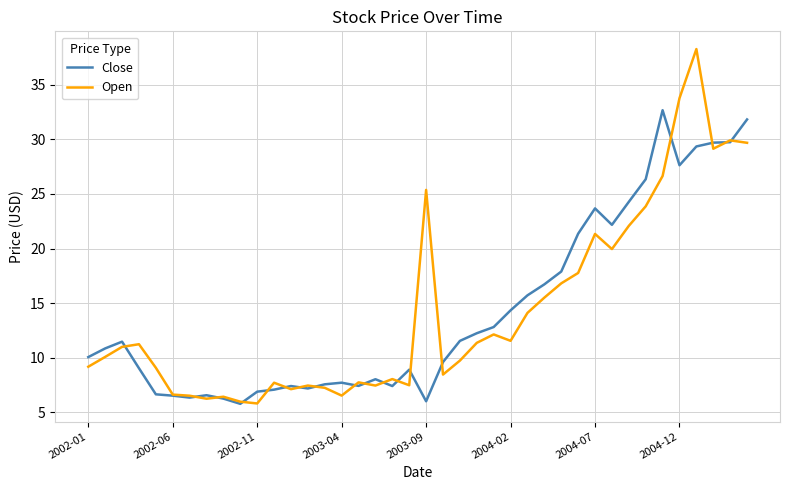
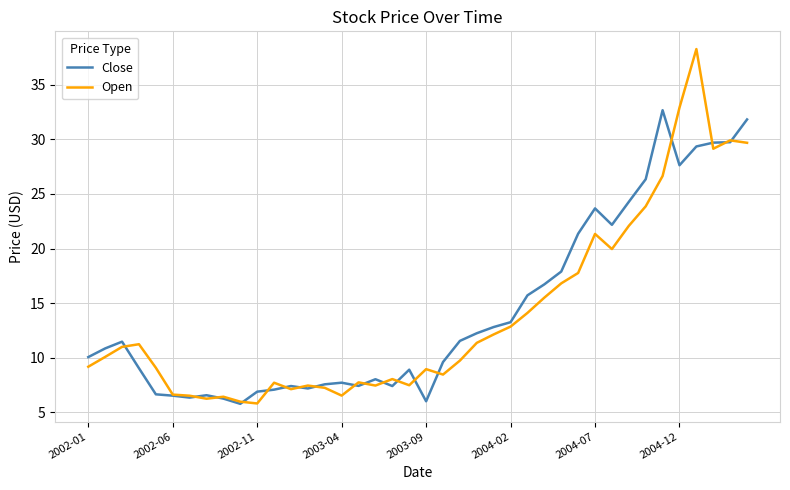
Open, 2003-09: 25.4 -> 8.9
Close, 2004-02: 14.3 -> 13.2
Open, 2004-02: 11.5 -> 12.8
Open, 2004-12: 33.8 -> 32.9
